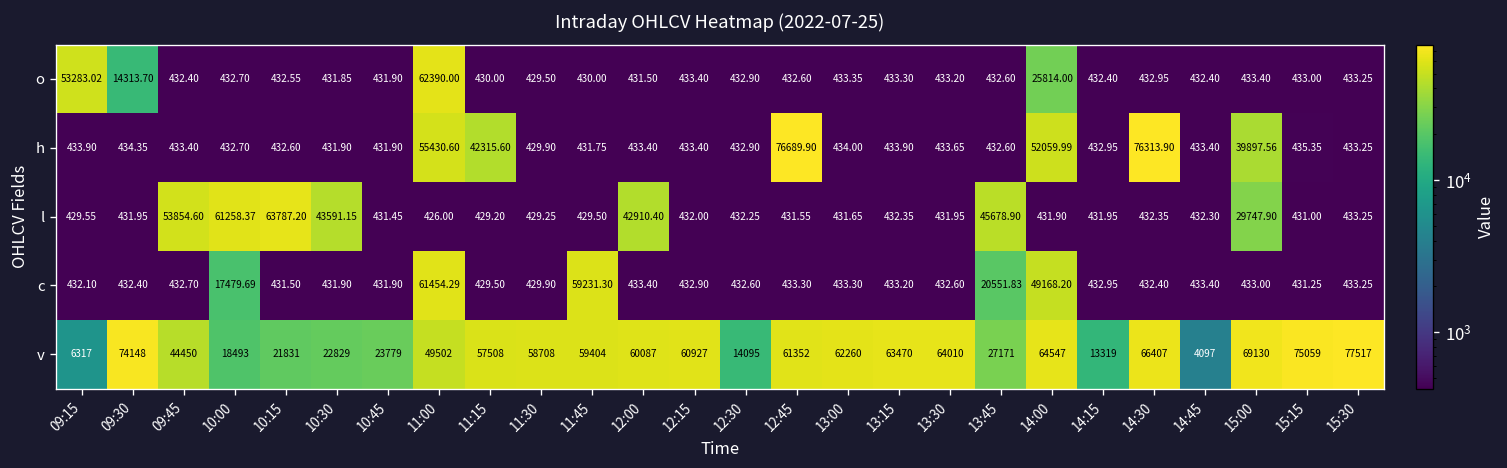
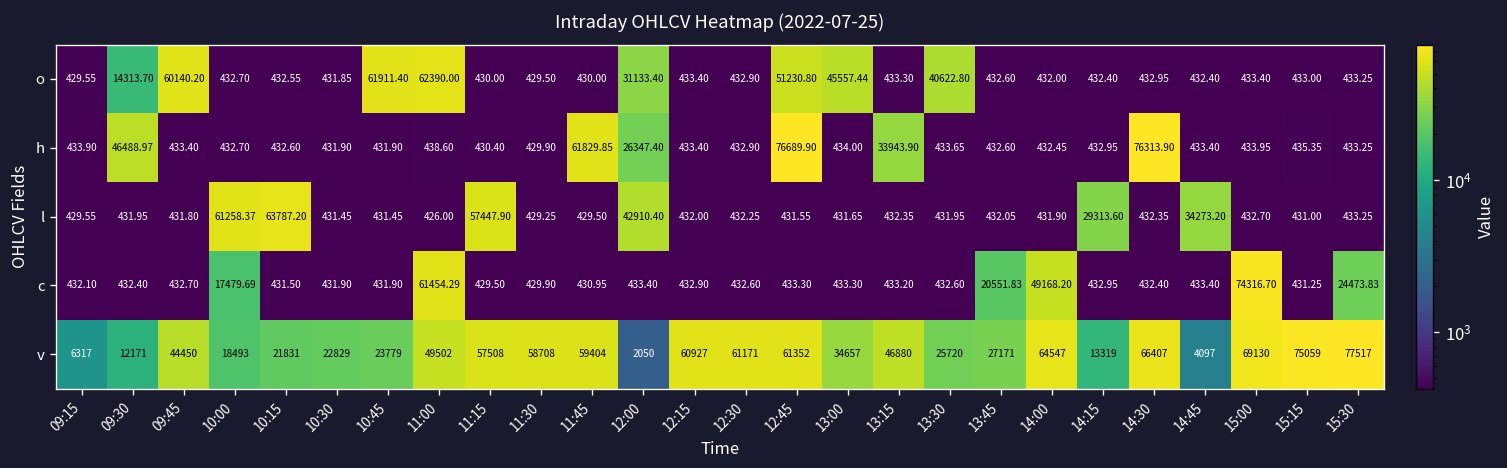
o, 09:15: 53283.02 -> 429.55
o, 09:45: 432.40 -> 60140.20
o, 10:45: 431.90 -> 61911.40
o, 12:00: 431.50 -> 31133.40
o, 12:45: 432.60 -> 51230.80
o, 13:00: 433.35 -> 45557.44
o, 13:30: 433.20 -> 40622.80
o, 14:00: 25814.00 -> 432.00
h, 09:30: 434.35 -> 46488.97
h, 11:00: 55430.60 -> 438.60
h, 11:15: 42315.60 -> 430.40
h, 11:45: 431.75 -> 61829.85
h, 12:00: 433.40 -> 26347.40
h, 13:15: 433.90 -> 33943.90
h, 14:00: 52059.99 -> 432.45
h, 15:00: 39897.56 -> 433.95
l, 09:45: 53854.60 -> 431.80
l, 10:30: 43591.15 -> 431.45
l, 11:15: 429.20 -> 57447.90
l, 13:45: 45678.90 -> 432.05
l, 14:15: 431.95 -> 29313.60
l, 14:45: 432.30 -> 34273.20
l, 15:00: 29747.90 -> 432.70
c, 11:45: 59231.30 -> 430.95
c, 15:00: 433.00 -> 74316.70
c, 15:30: 433.25 -> 24473.83
v, 09:30: 74148 -> 12171
v, 12:00: 60087 -> 2050
v, 12:30: 14095 -> 61171
v, 13:00: 62260 -> 34657
v, 13:15: 63470 -> 46880
v, 13:30: 64010 -> 25720
